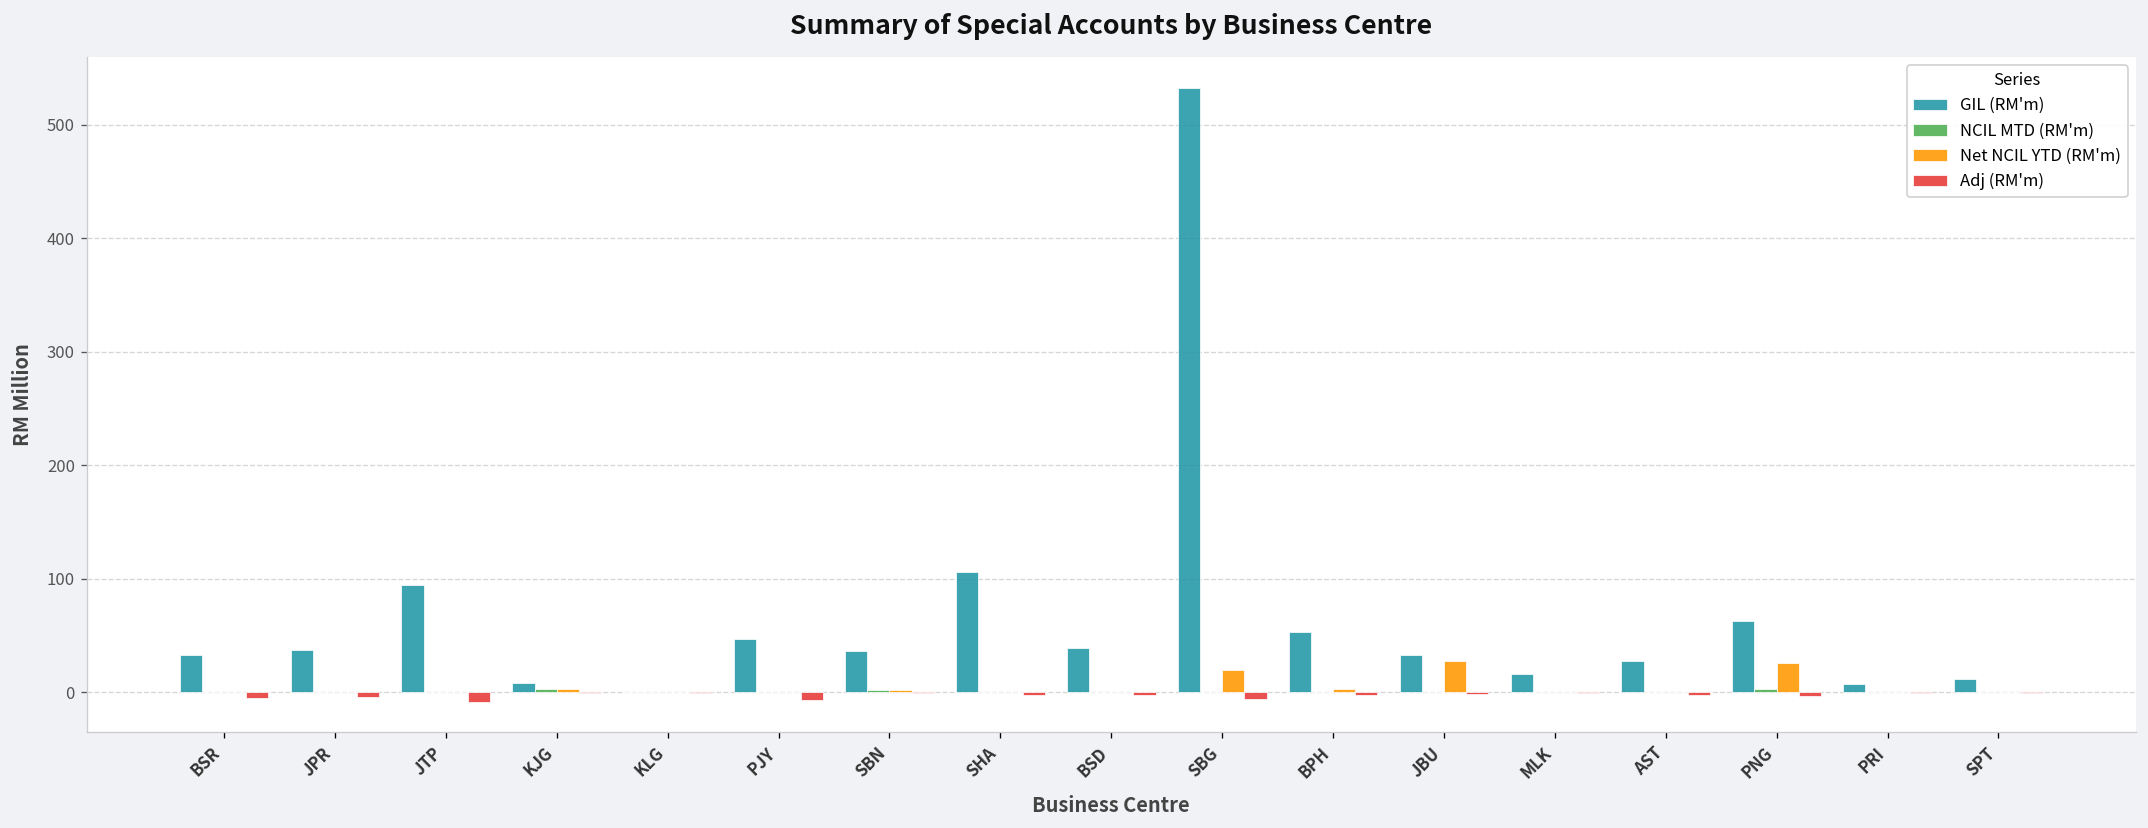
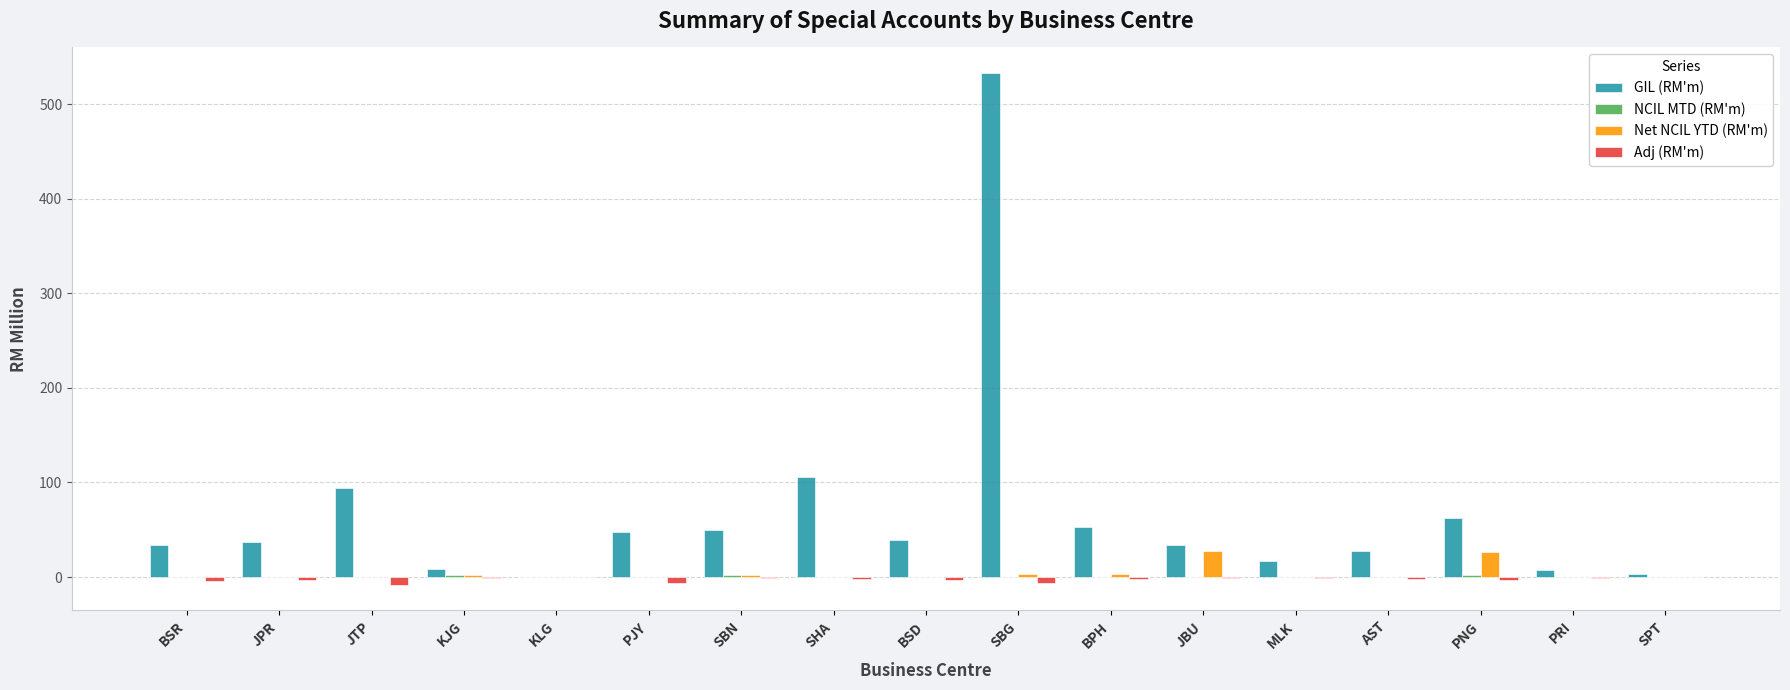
GIL (RM'm), SBN: 40 -> 50
Net NCIL YTD (RM'm), SBG: 20 -> 0
GIL (RM'm), SPT: 10 -> 0
